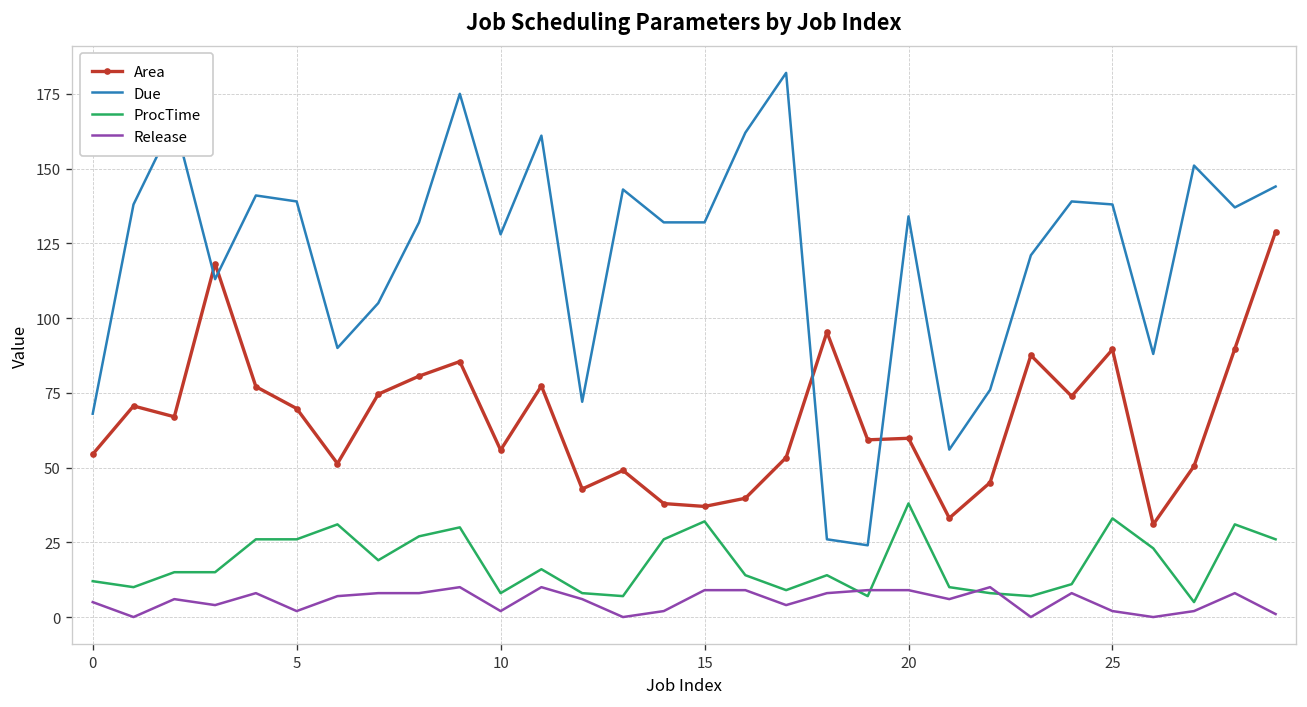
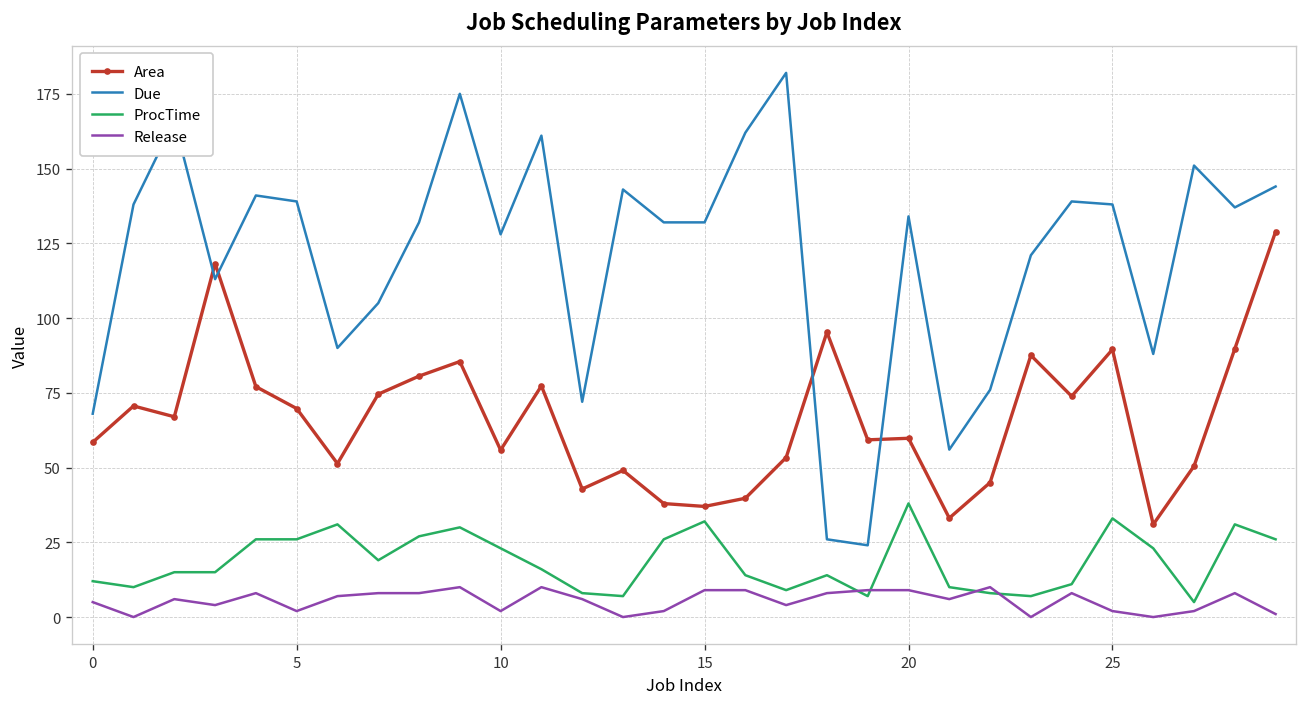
Area, 0: 54 -> 58
ProcTime, 10: 8 -> 23
